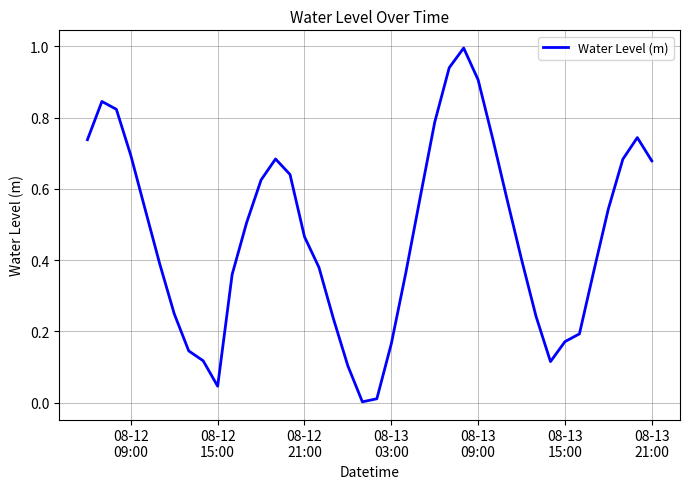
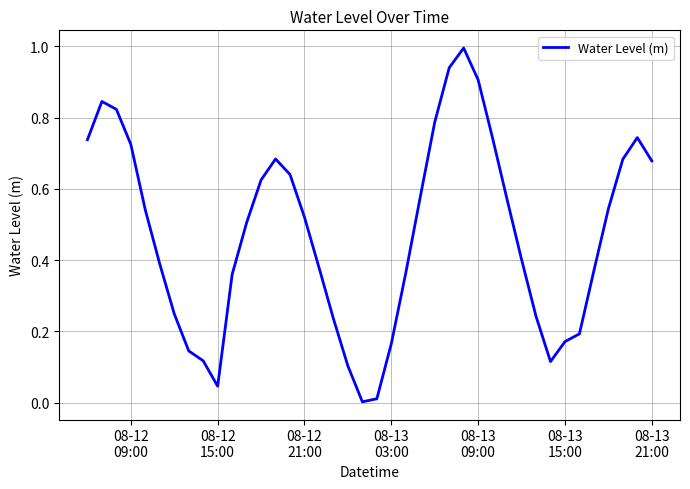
08-12 09:00: 0.69 -> 0.72
08-12 21:00: 0.47 -> 0.52
